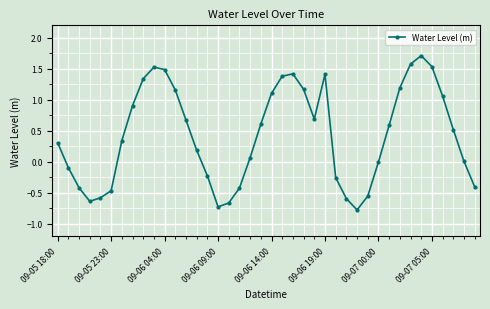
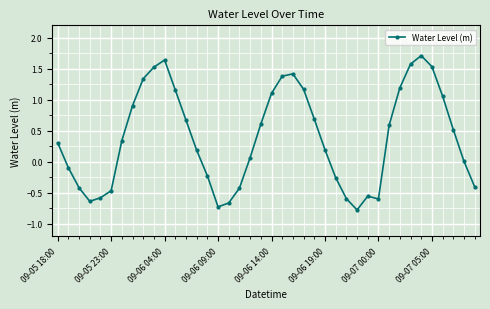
09-06 04:00: 1.5 -> 1.6
09-06 19:00: 1.4 -> 0.2
09-07 00:00: 0.0 -> -0.6
